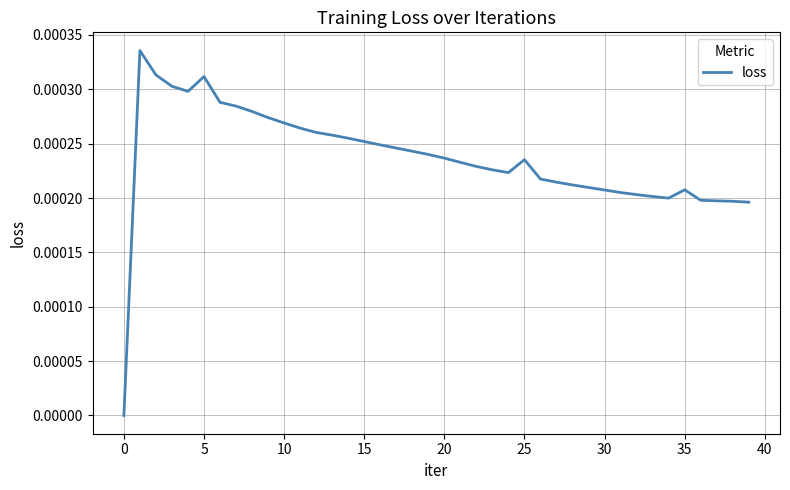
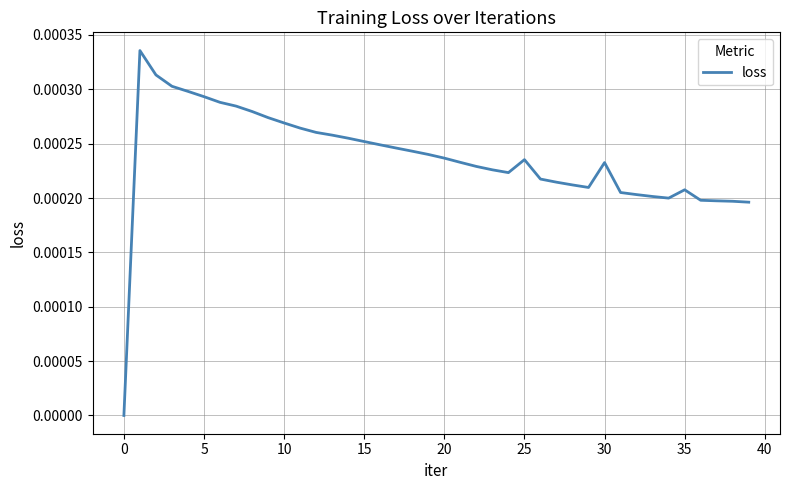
5: 0.000312 -> 0.000293
30: 0.000207 -> 0.000233
